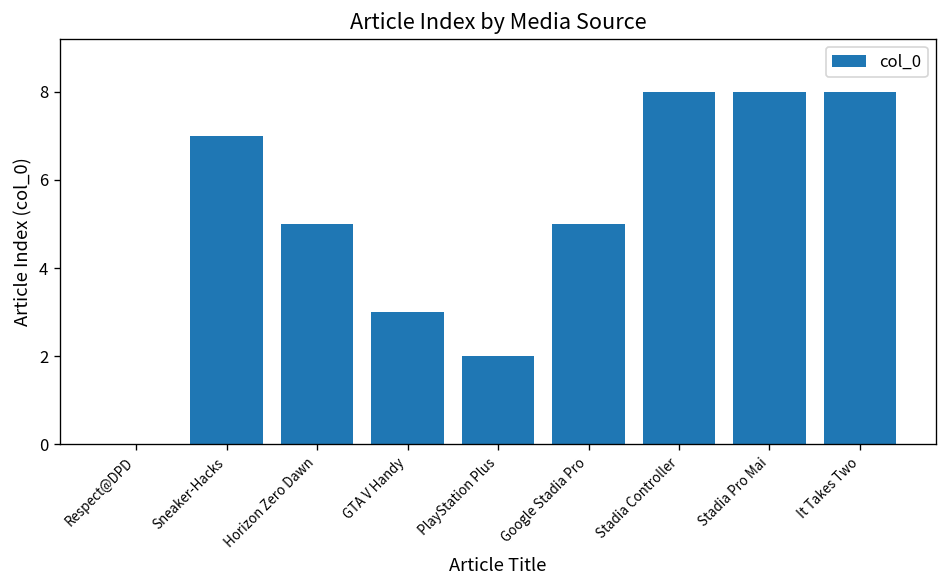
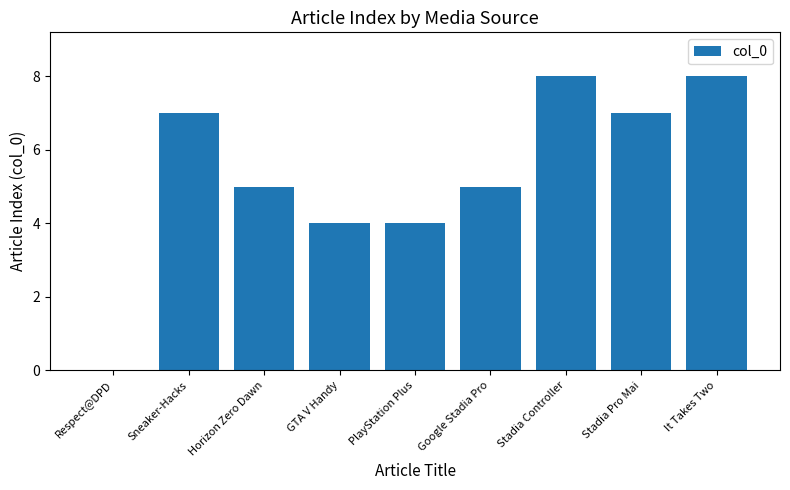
GTA V Handy: 3 -> 4
PlayStation Plus: 2 -> 4
Stadia Pro Mai: 8 -> 7
